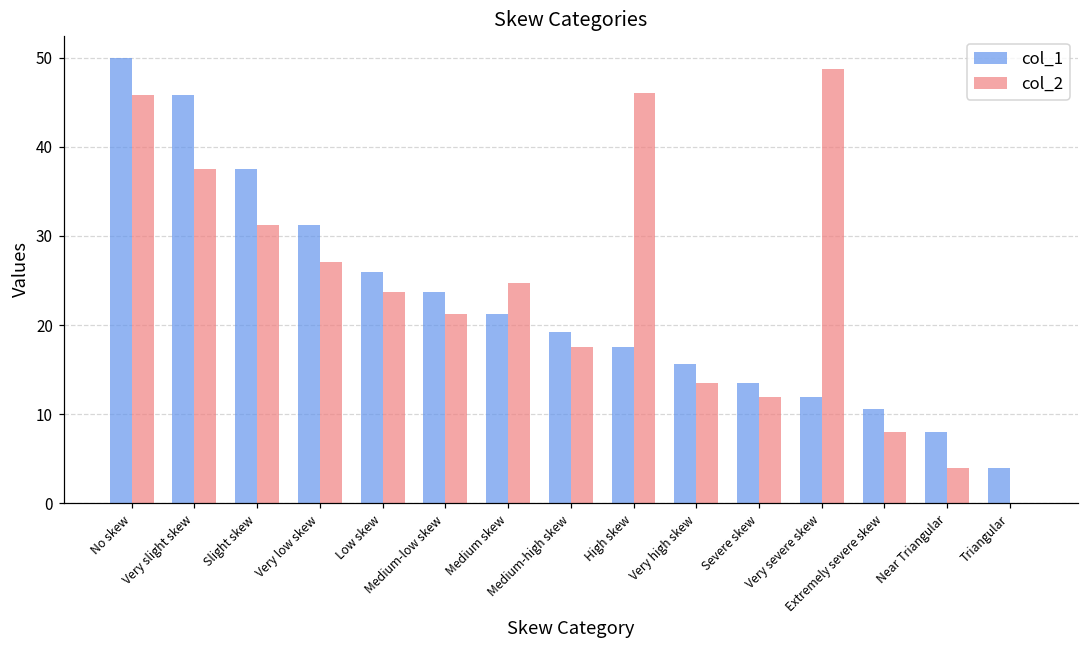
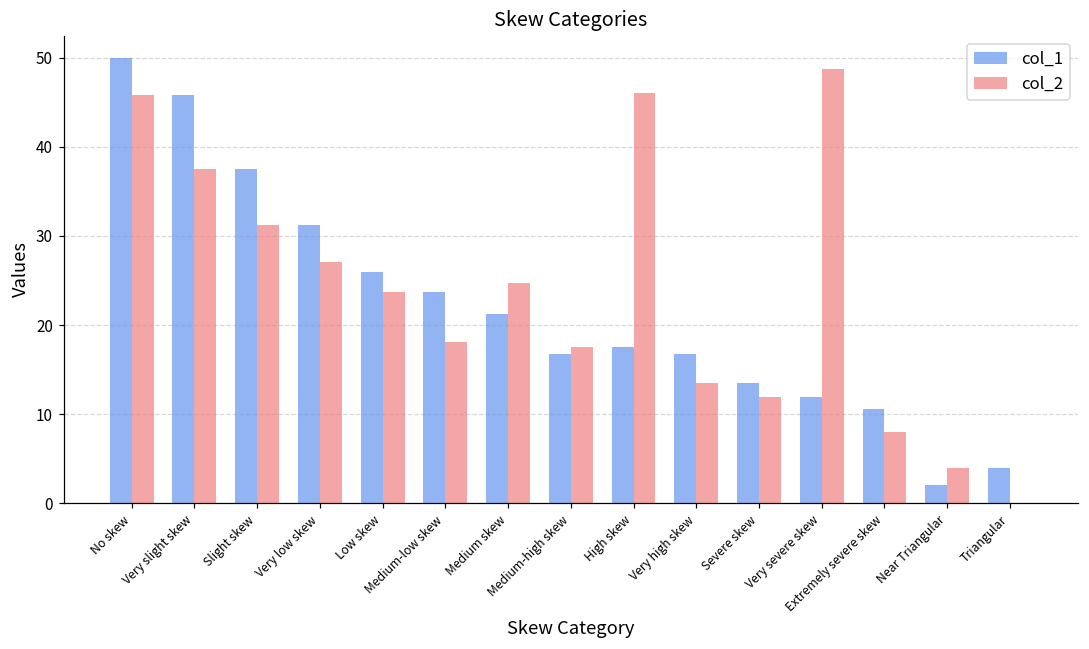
col_2, Medium-low skew: 21 -> 18
col_1, Medium-high skew: 19 -> 17
col_1, Very high skew: 16 -> 17
col_1, Near Triangular: 8 -> 2
